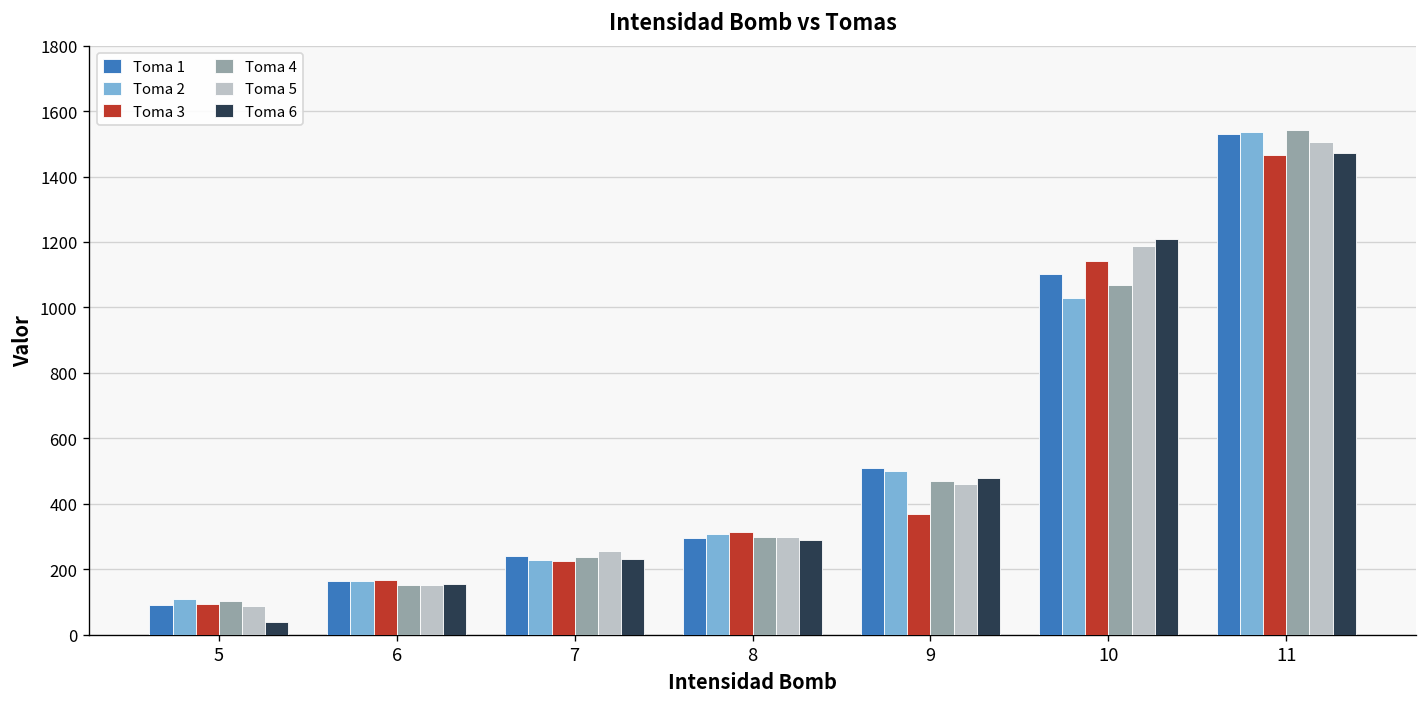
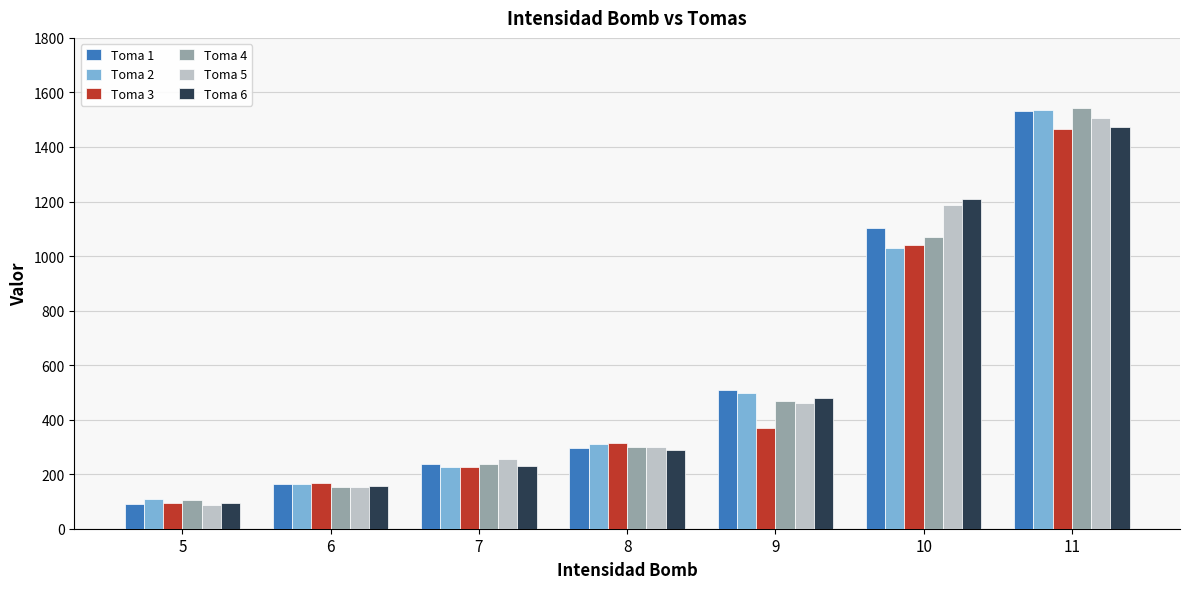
Toma 6, 5: 40 -> 90
Toma 3, 10: 1140 -> 1040
